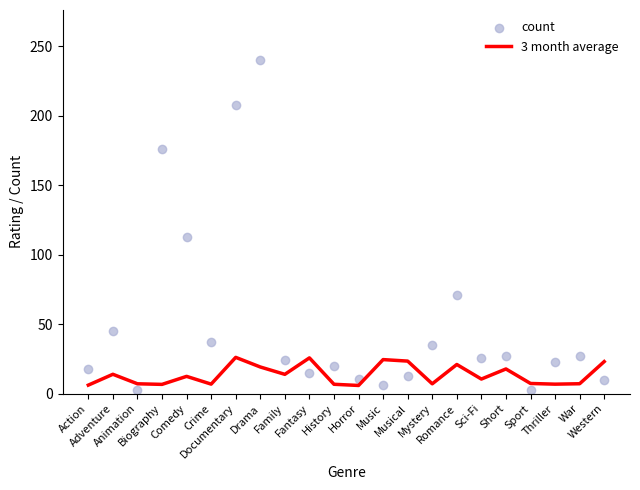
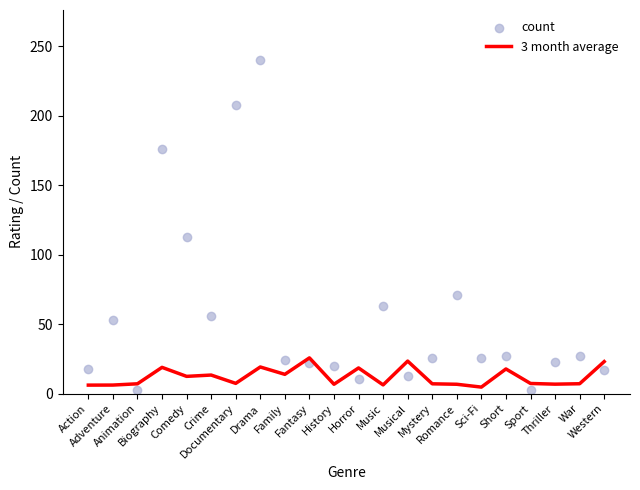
3 month average, Adventure: 14 -> 6
count, Adventure: 45 -> 53
3 month average, Biography: 7 -> 19
3 month average, Crime: 7 -> 13
count, Crime: 37 -> 56
3 month average, Documentary: 26 -> 8
count, Fantasy: 15 -> 22
3 month average, Horror: 6 -> 19
3 month average, Music: 25 -> 6
count, Music: 6 -> 63
count, Mystery: 35 -> 26
3 month average, Romance: 21 -> 7
3 month average, Sci-Fi: 11 -> 5
count, Western: 10 -> 17
